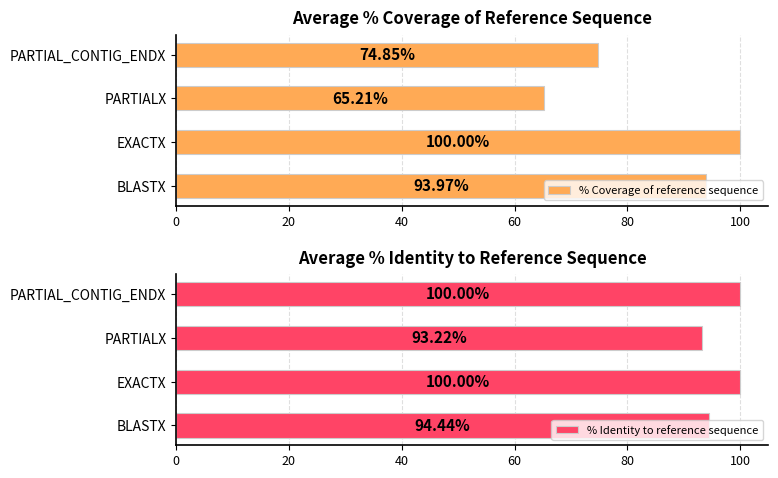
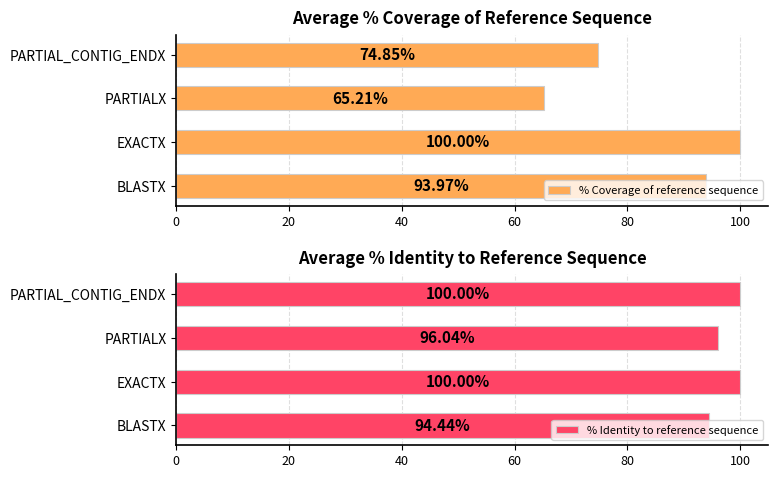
Average % Identity to Reference Sequence, PARTIALX: 93.22% -> 96.04%
